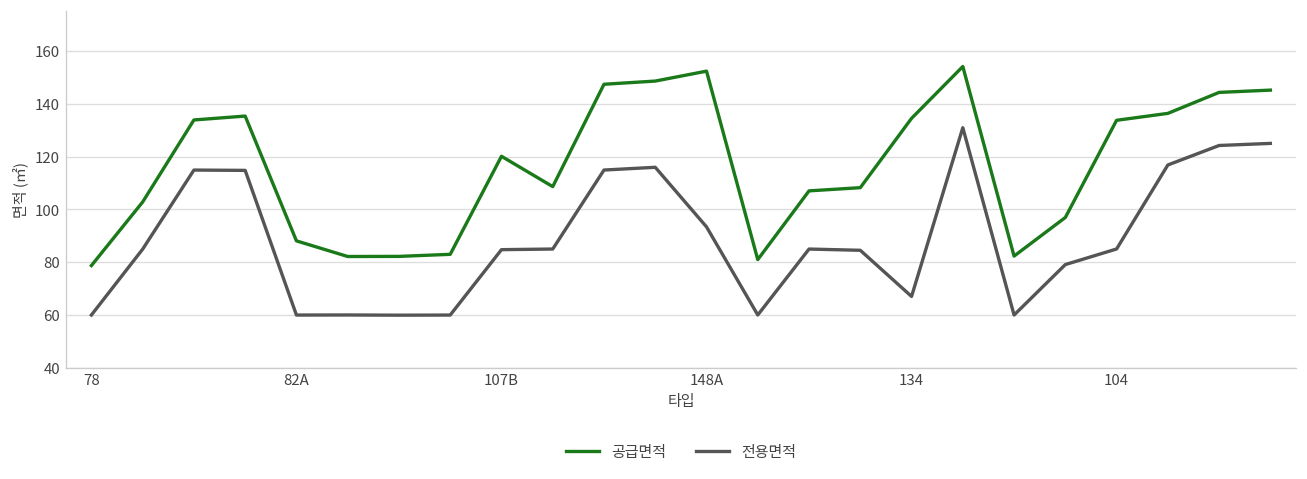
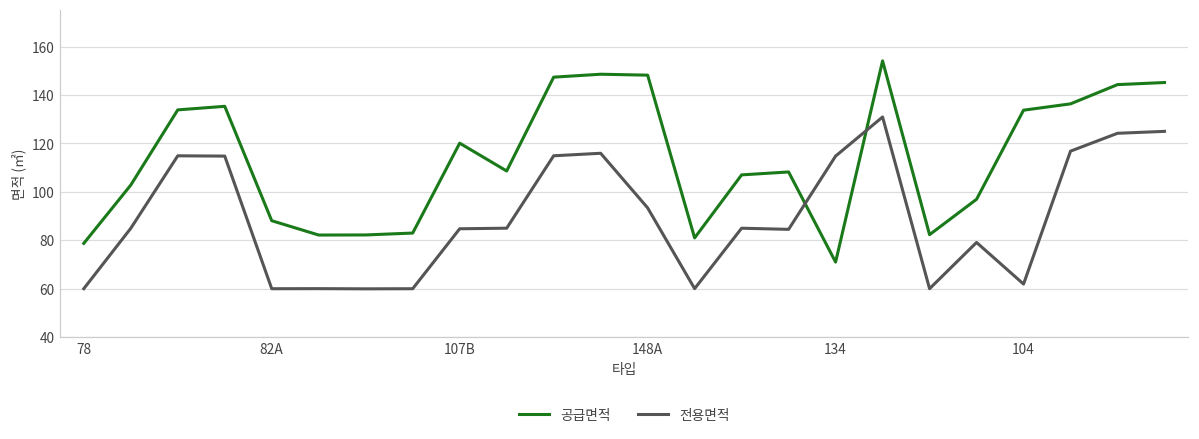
공급면적, 148A: 152 -> 148
공급면적, 134: 134 -> 71
전용면적, 134: 67 -> 115
전용면적, 104: 85 -> 62
